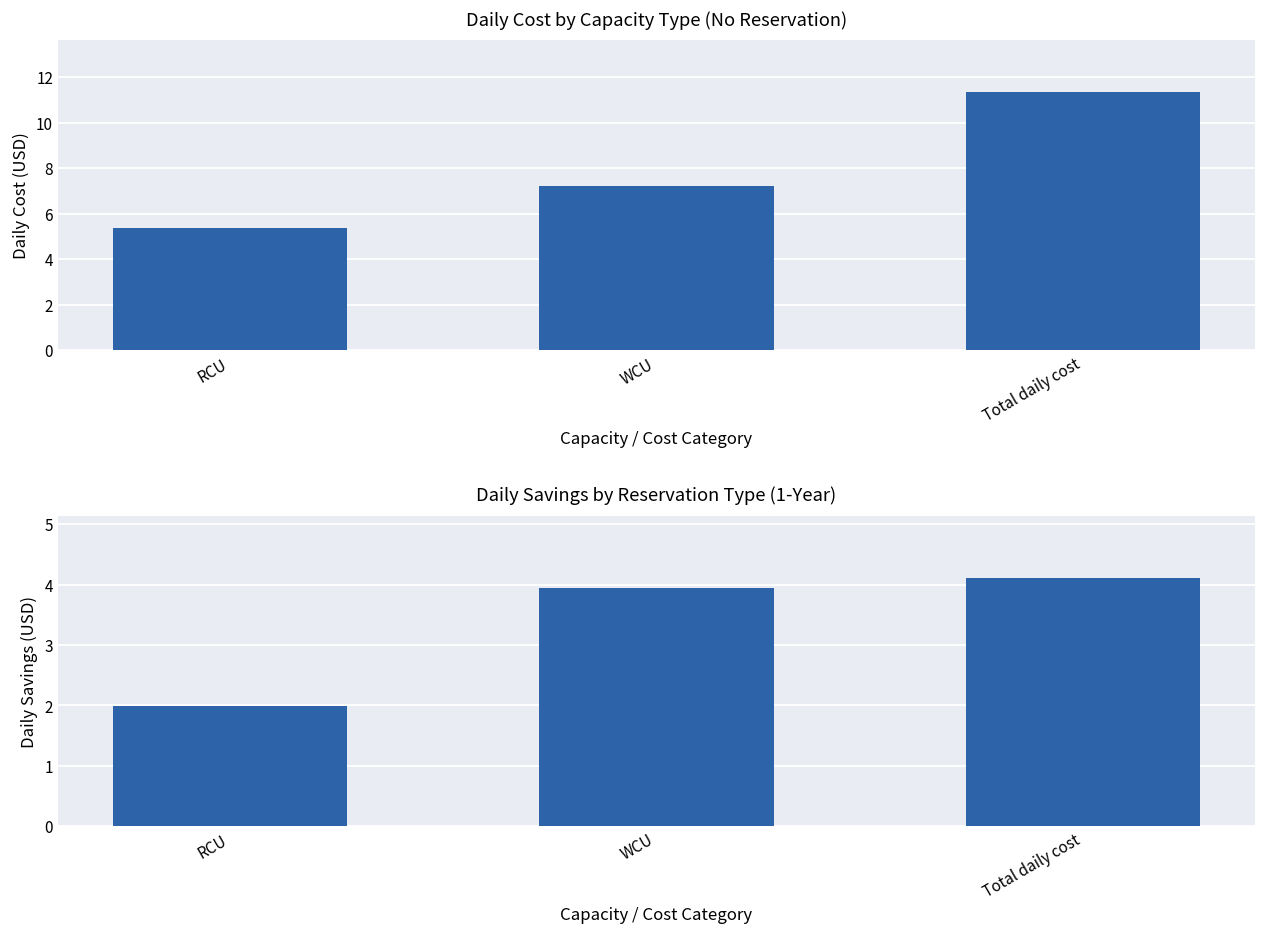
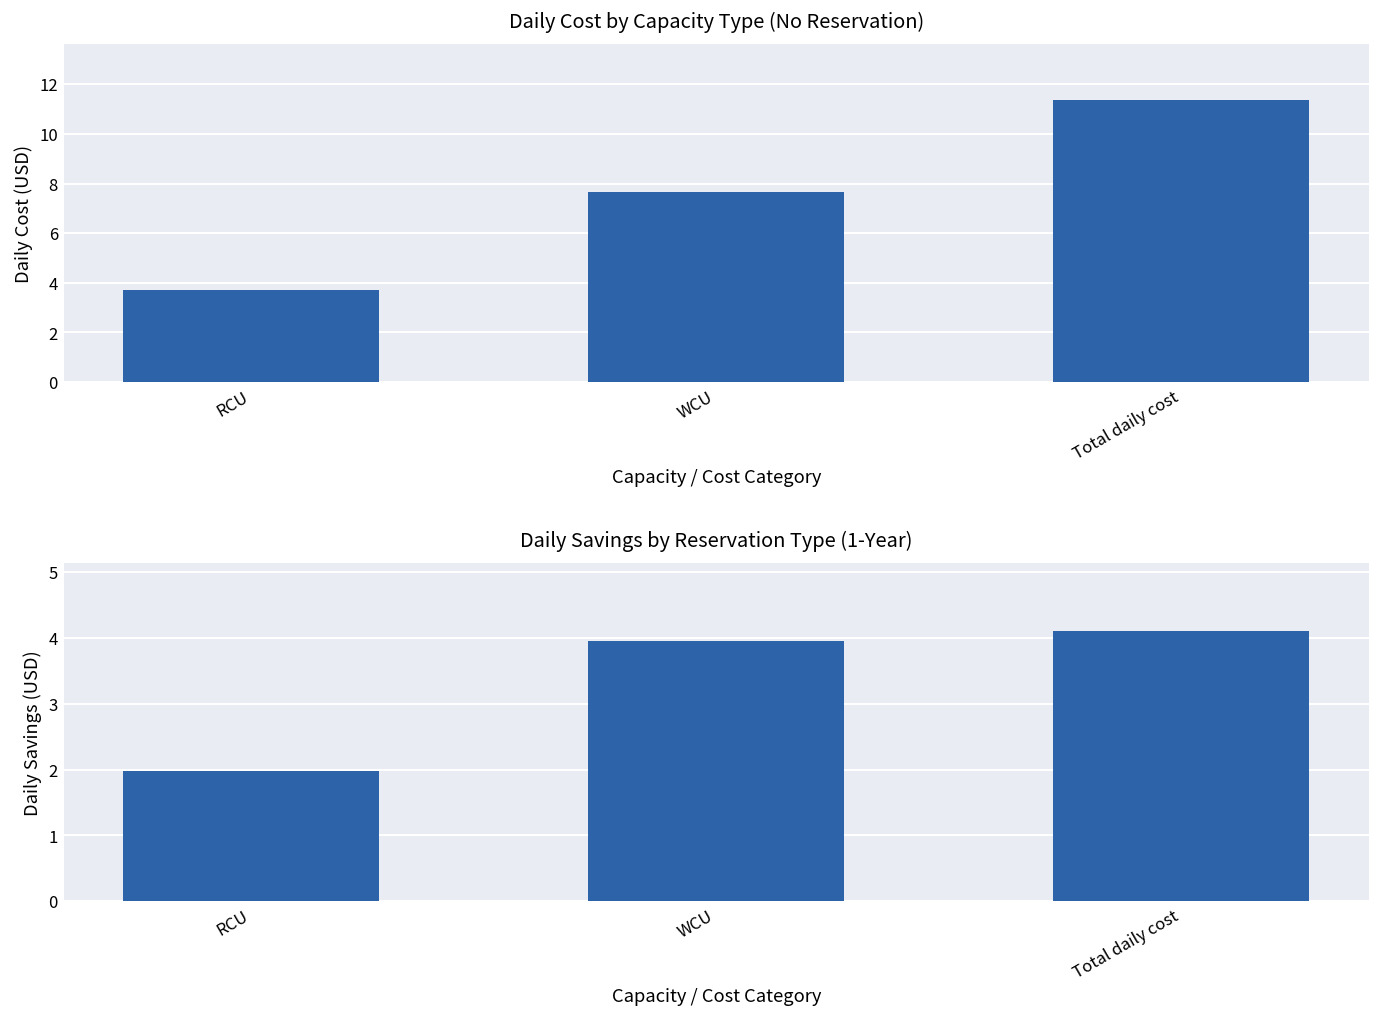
Daily Cost by Capacity Type (No Reservation), RCU: 5.4 -> 3.7
Daily Cost by Capacity Type (No Reservation), WCU: 7.2 -> 7.7
